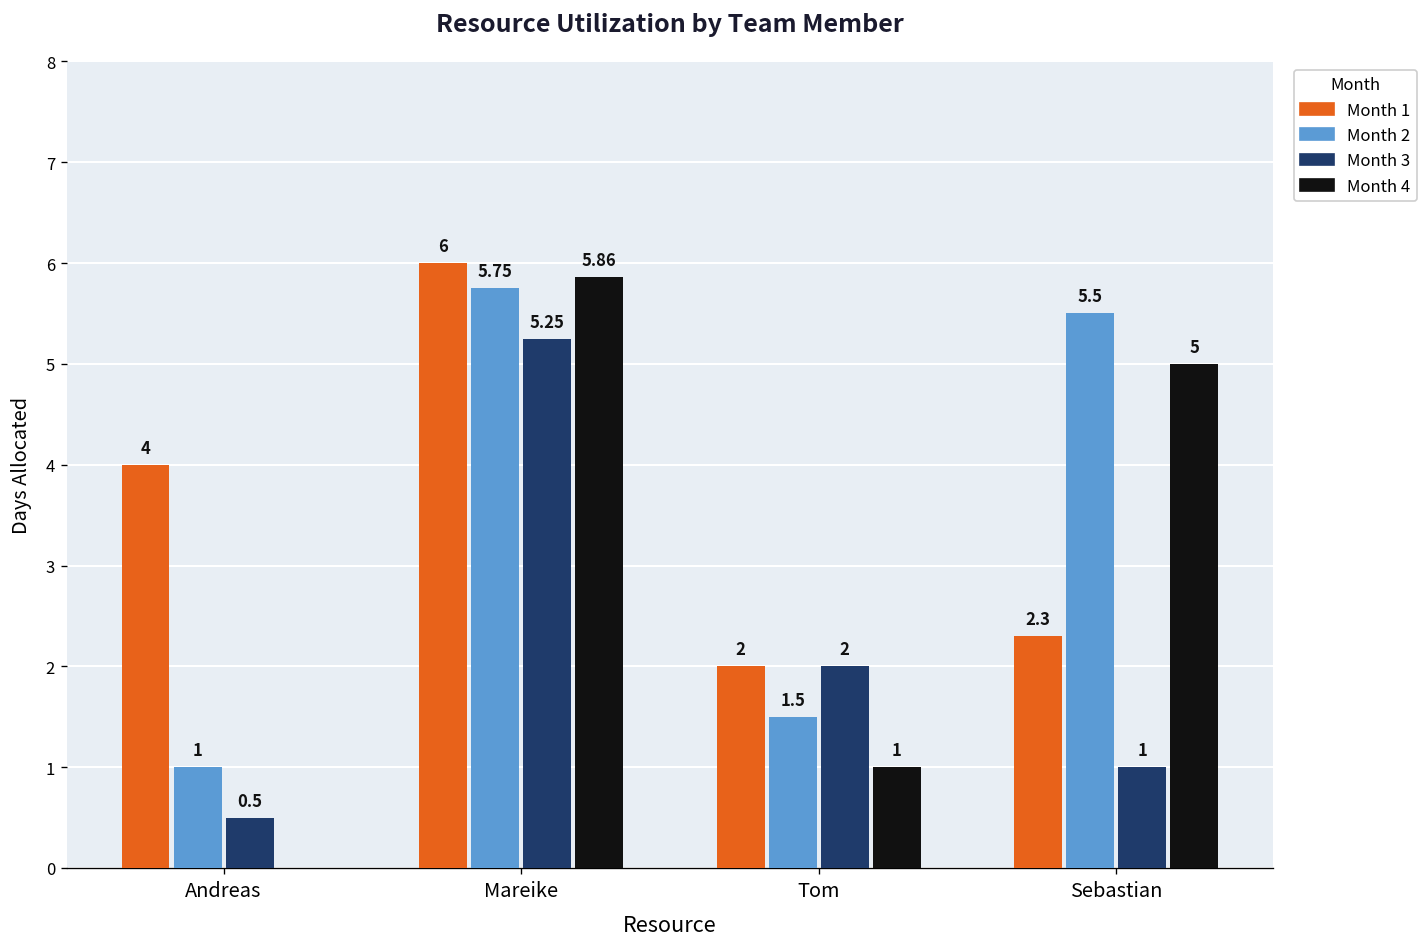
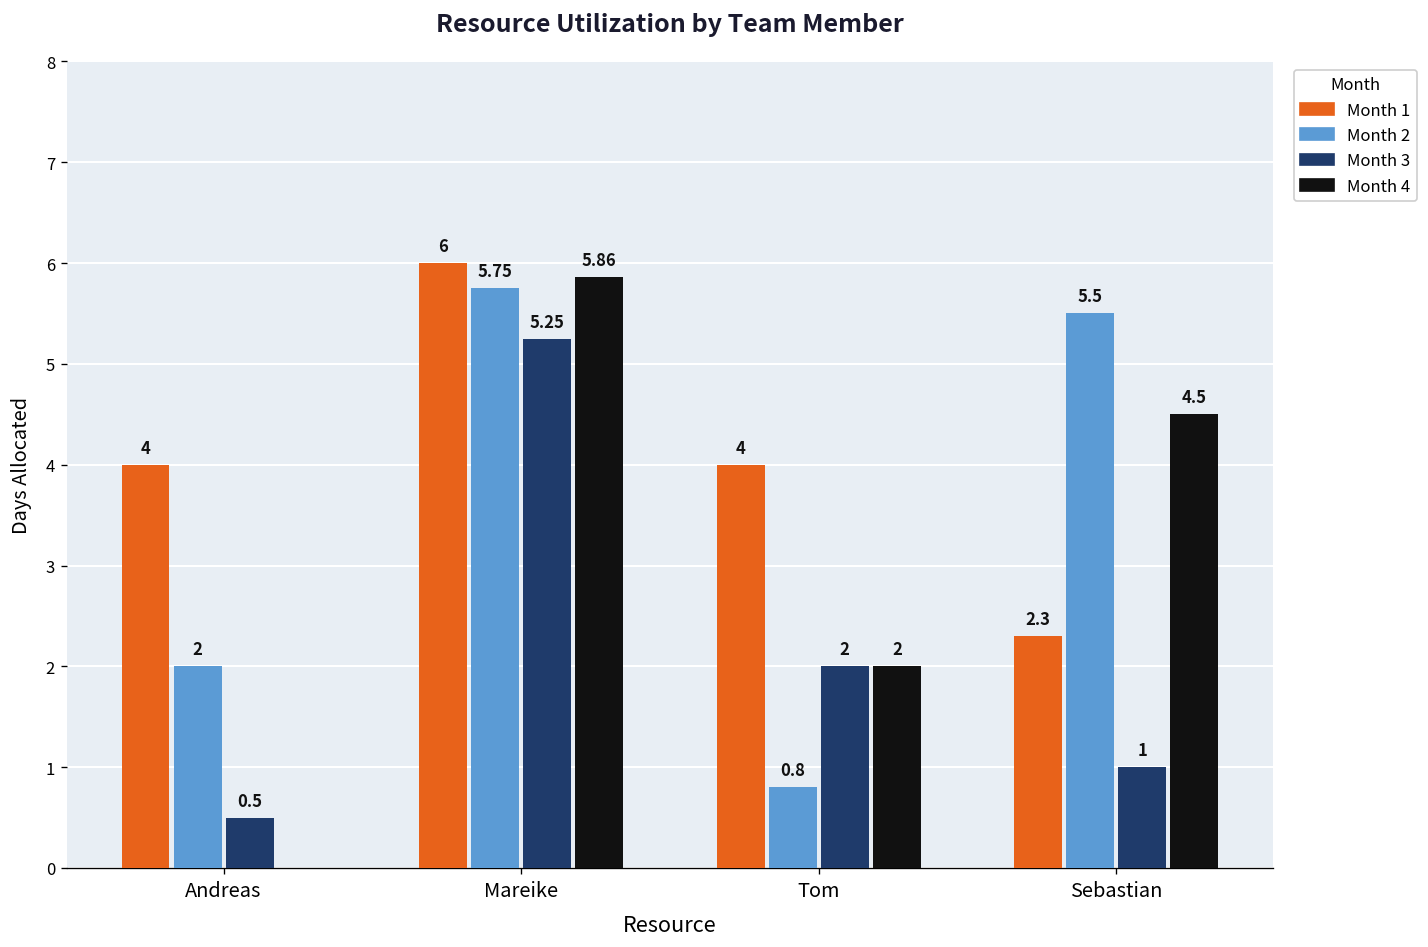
Month 2, Andreas: 1 -> 2
Month 1, Tom: 2 -> 4
Month 2, Tom: 1.5 -> 0.8
Month 4, Tom: 1 -> 2
Month 4, Sebastian: 5 -> 4.5
